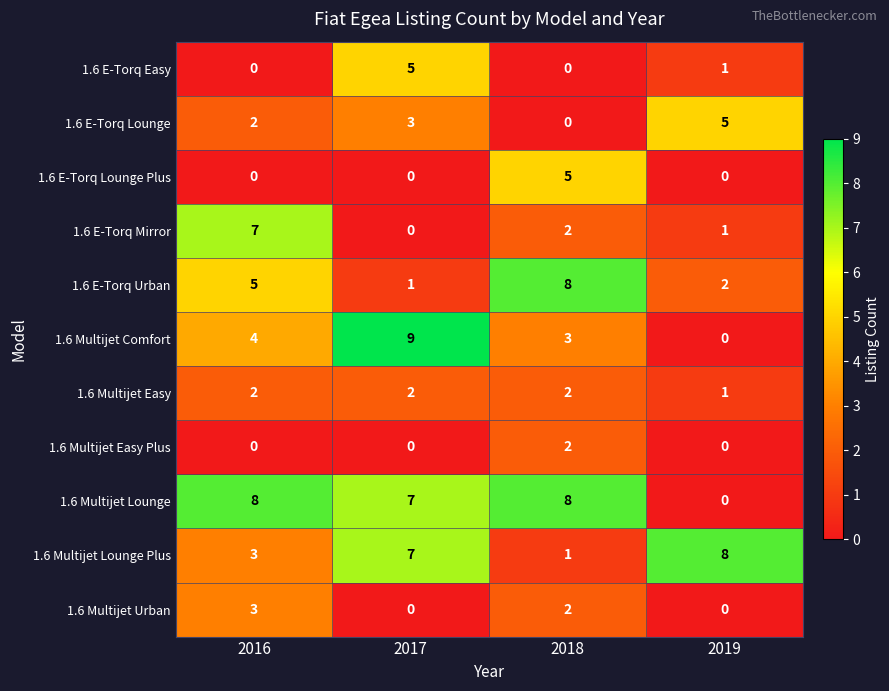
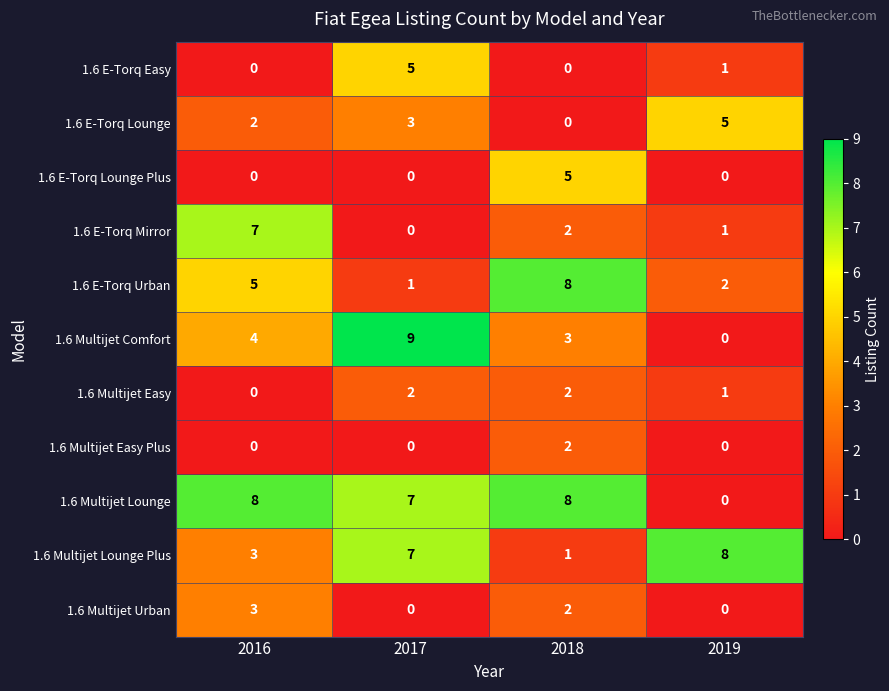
1.6 Multijet Easy, 2016: 2 -> 0
